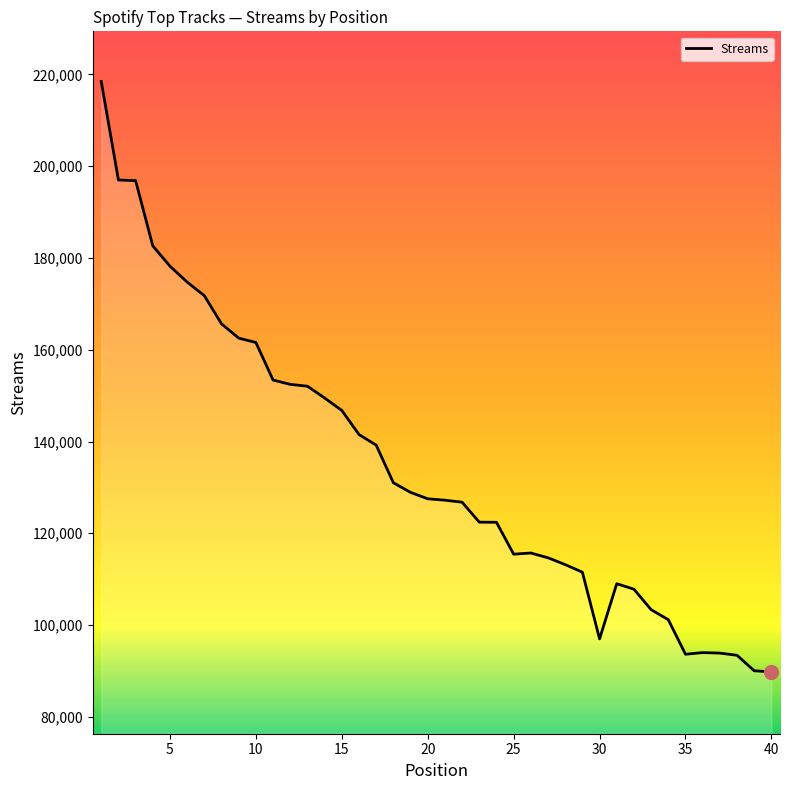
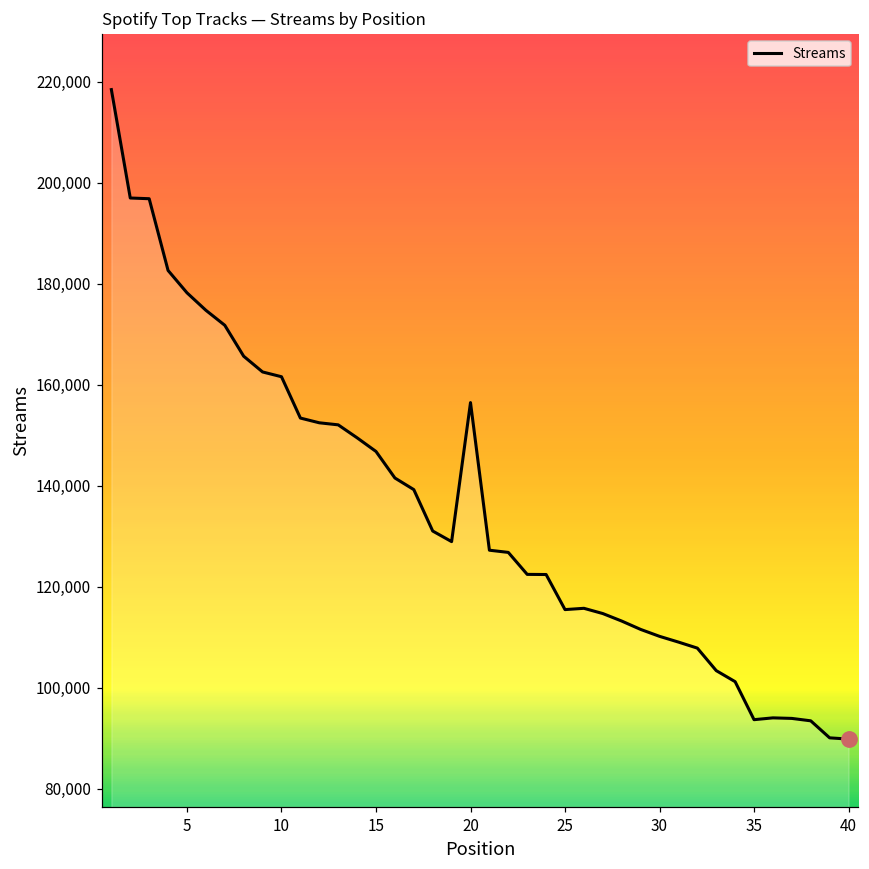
Streams, 20: 128,000 -> 156,000
Streams, 30: 97,000 -> 110,000
